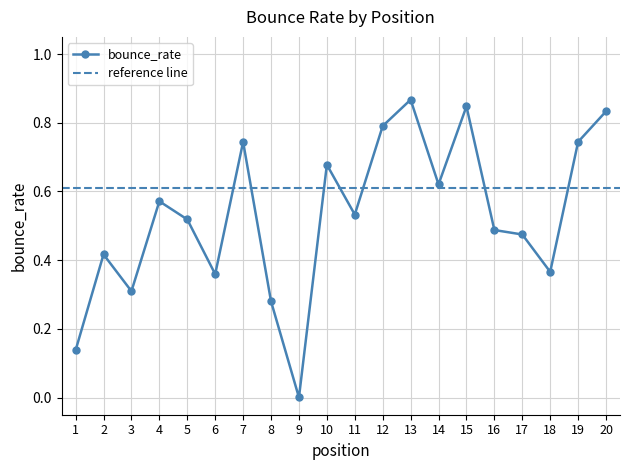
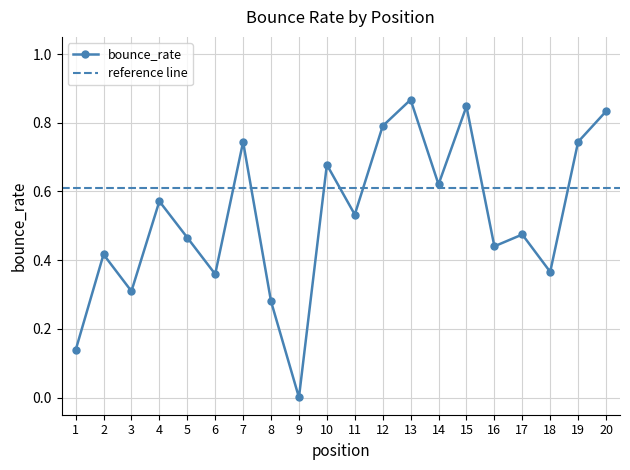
5: 0.52 -> 0.47
16: 0.49 -> 0.44
